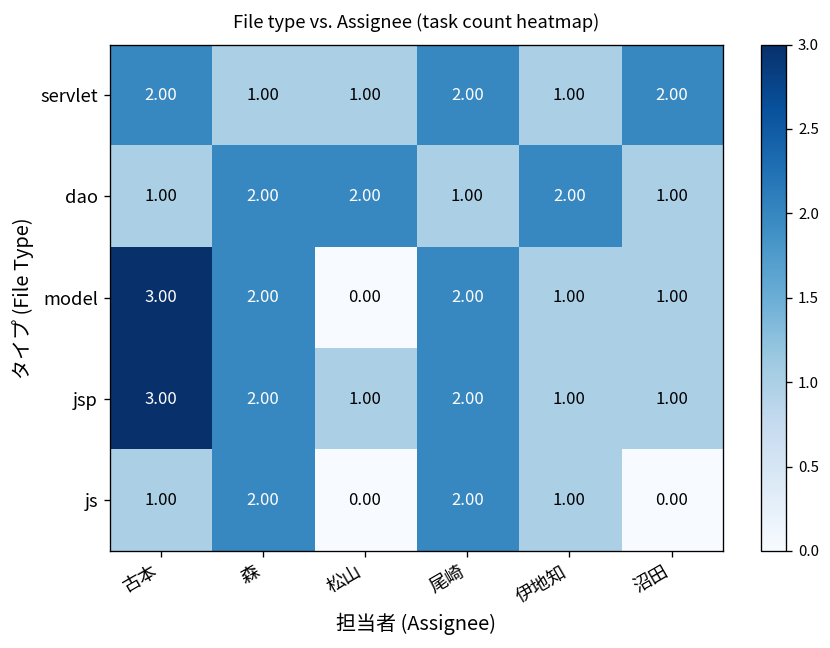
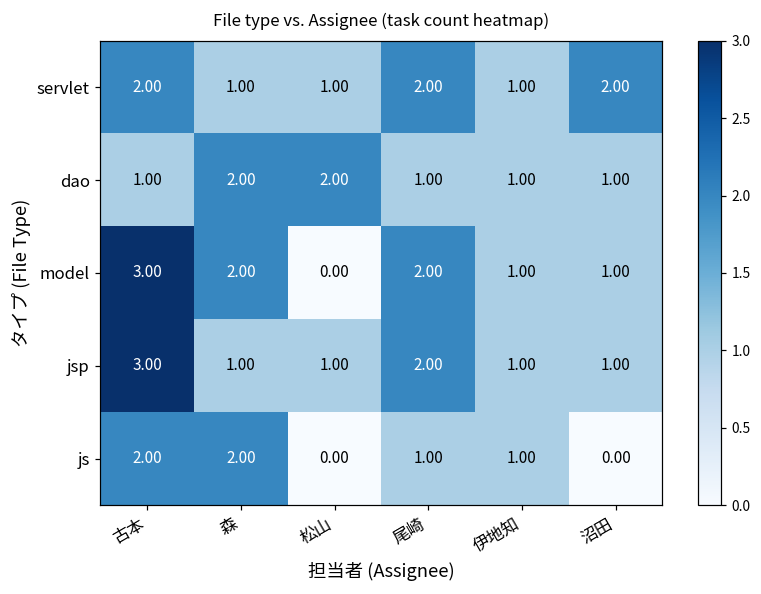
dao, 伊地知: 2.00 -> 1.00
jsp, 森: 2.00 -> 1.00
js, 古本: 1.00 -> 2.00
js, 尾崎: 2.00 -> 1.00
